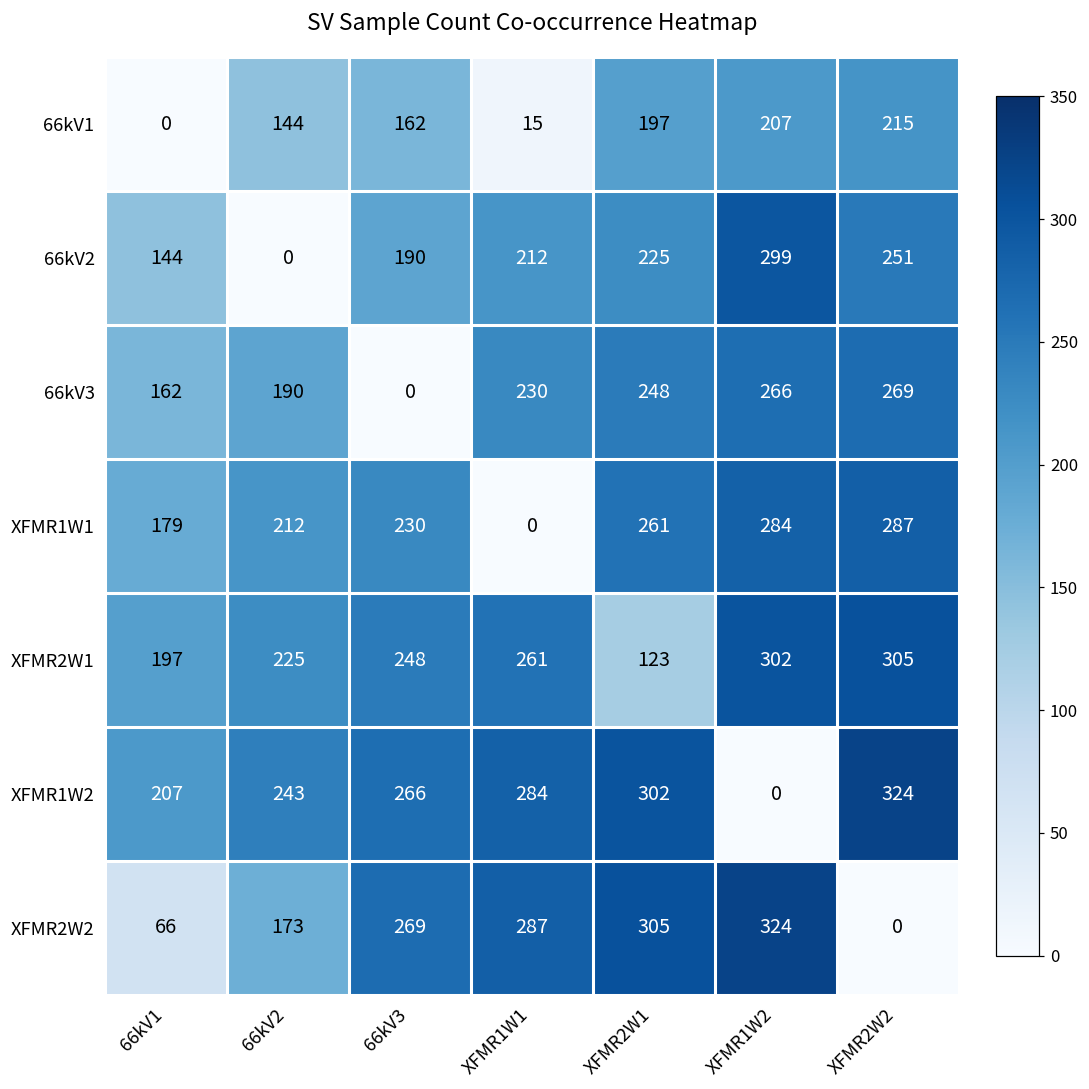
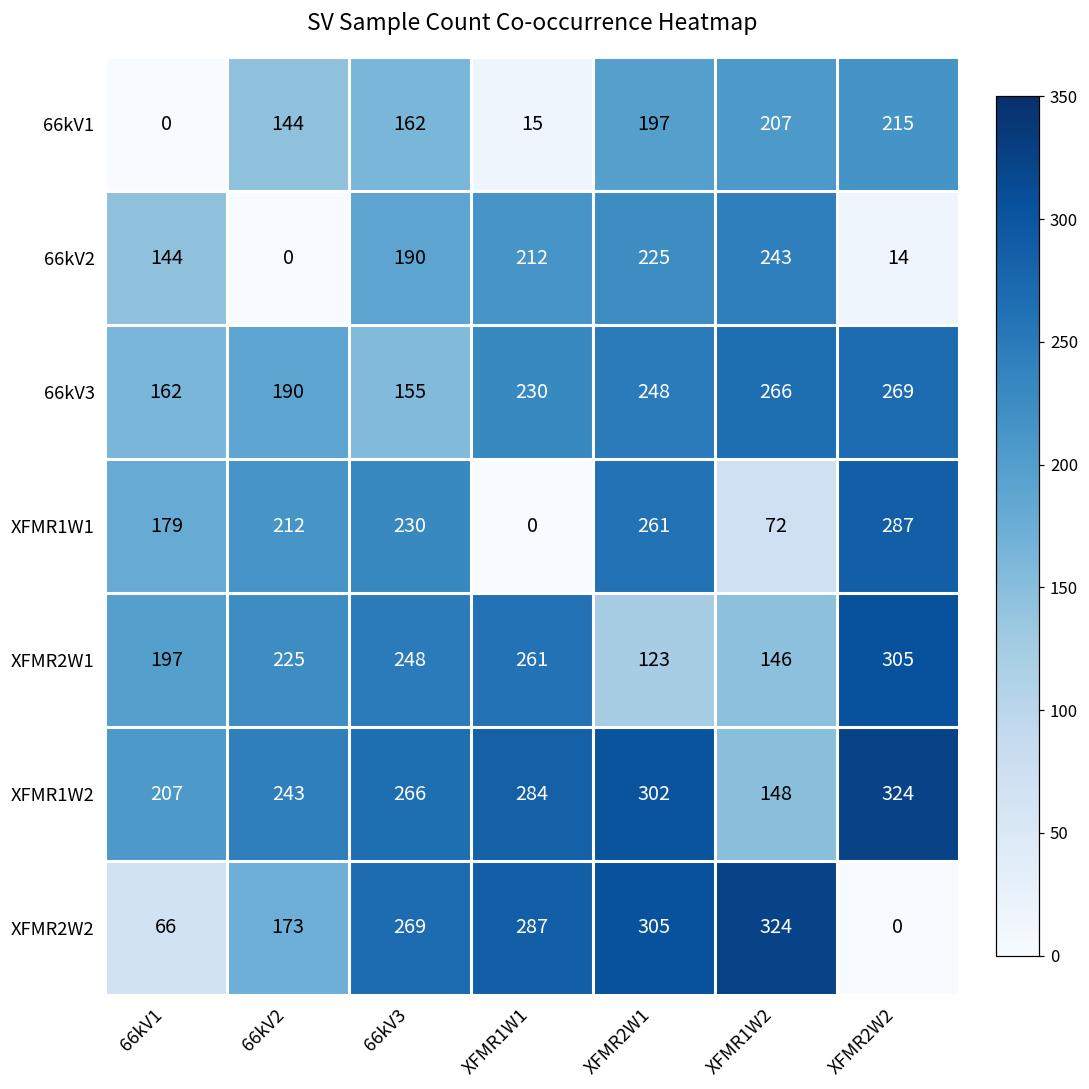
66kV2, XFMR1W2: 299 -> 243
66kV2, XFMR2W2: 251 -> 14
66kV3, 66kV3: 0 -> 155
XFMR1W1, XFMR1W2: 284 -> 72
XFMR2W1, XFMR1W2: 302 -> 146
XFMR1W2, XFMR1W2: 0 -> 148
